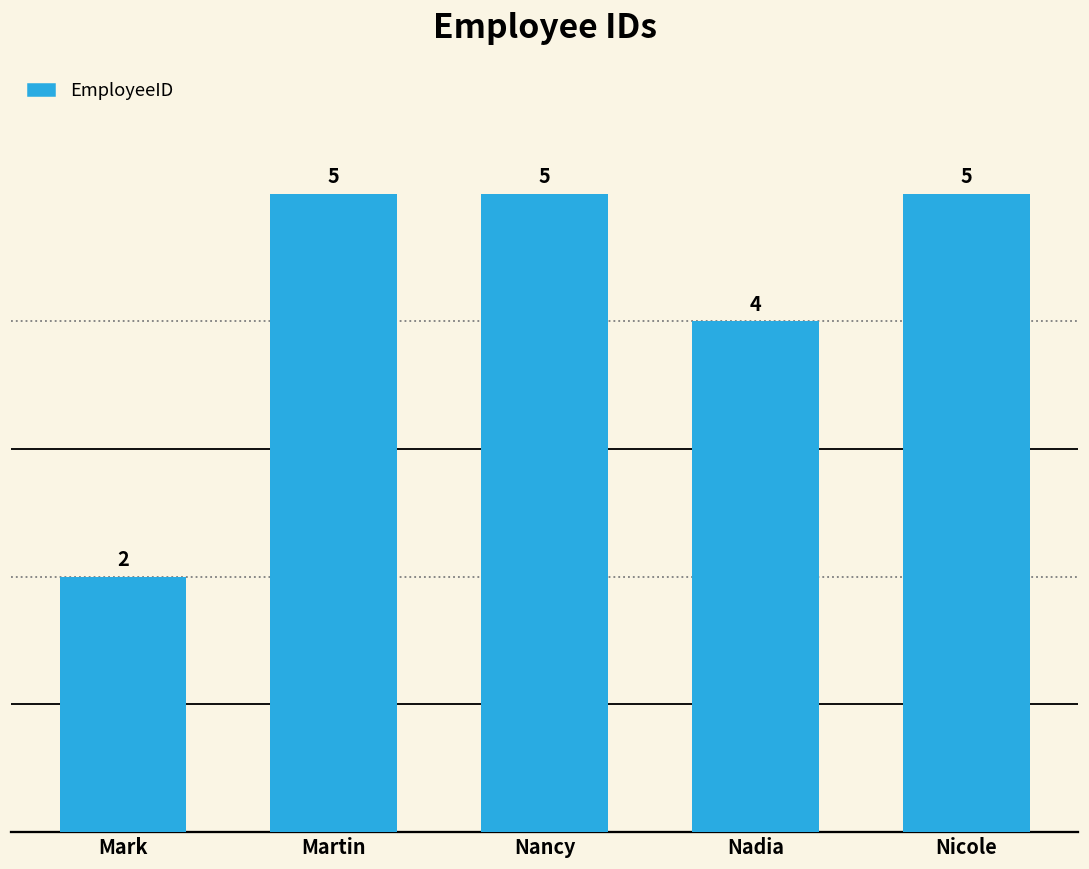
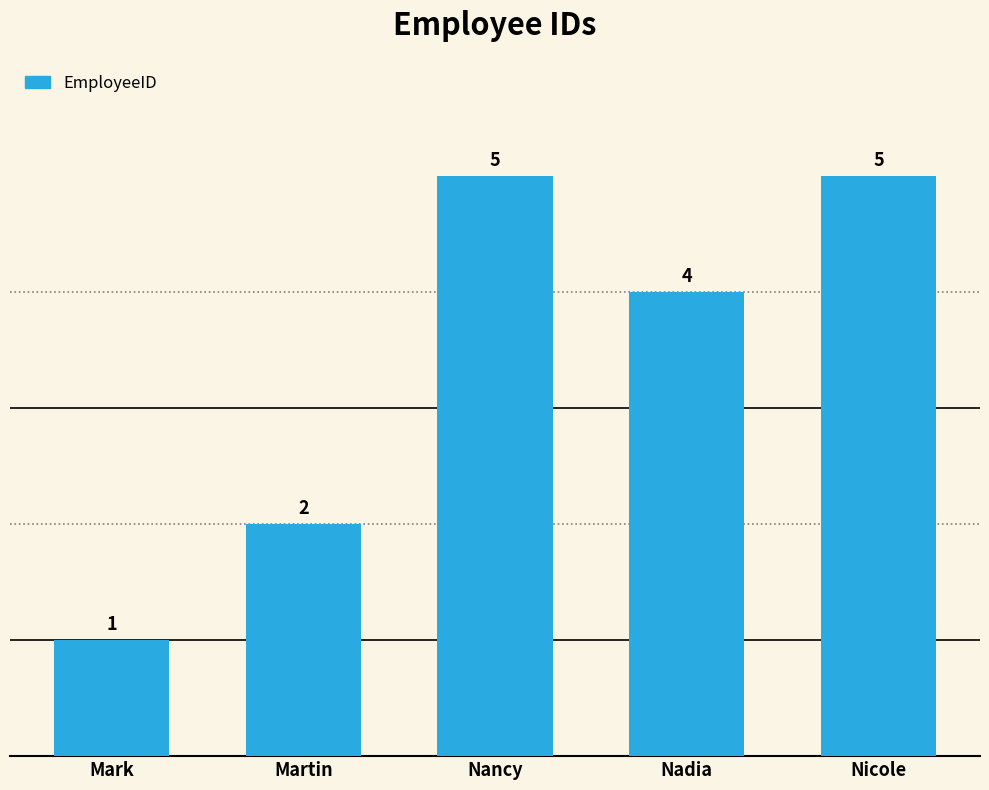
Mark: 2 -> 1
Martin: 5 -> 2
